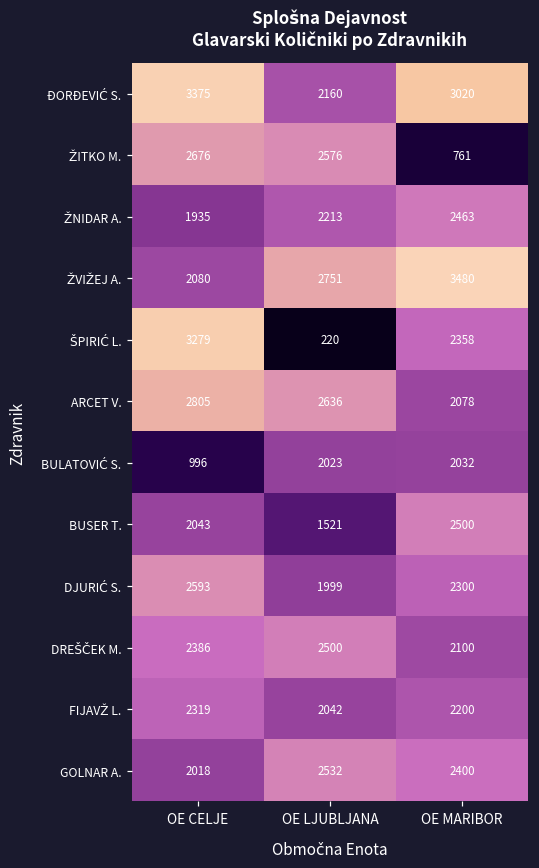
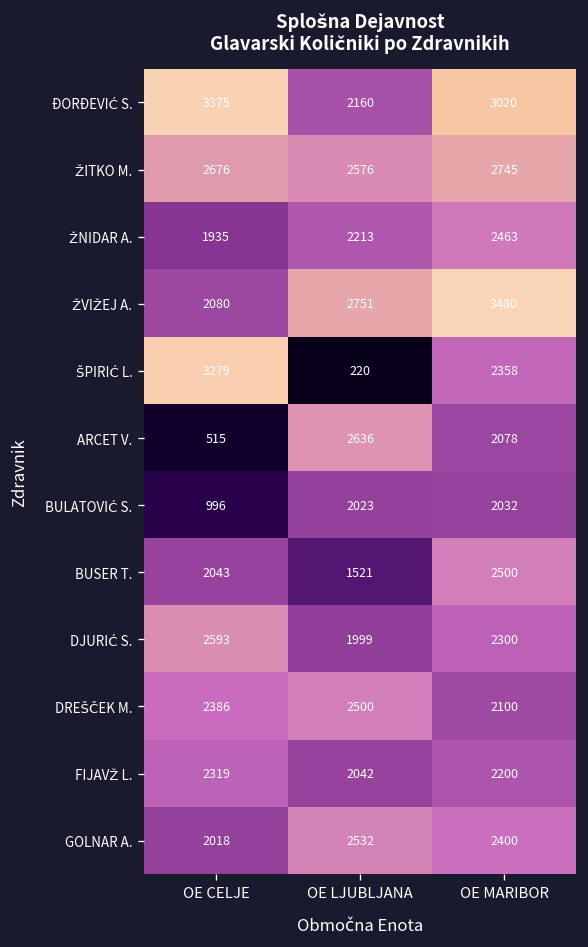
ŽITKO M., OE MARIBOR: 761 -> 2745
ARCET V., OE CELJE: 2805 -> 515
